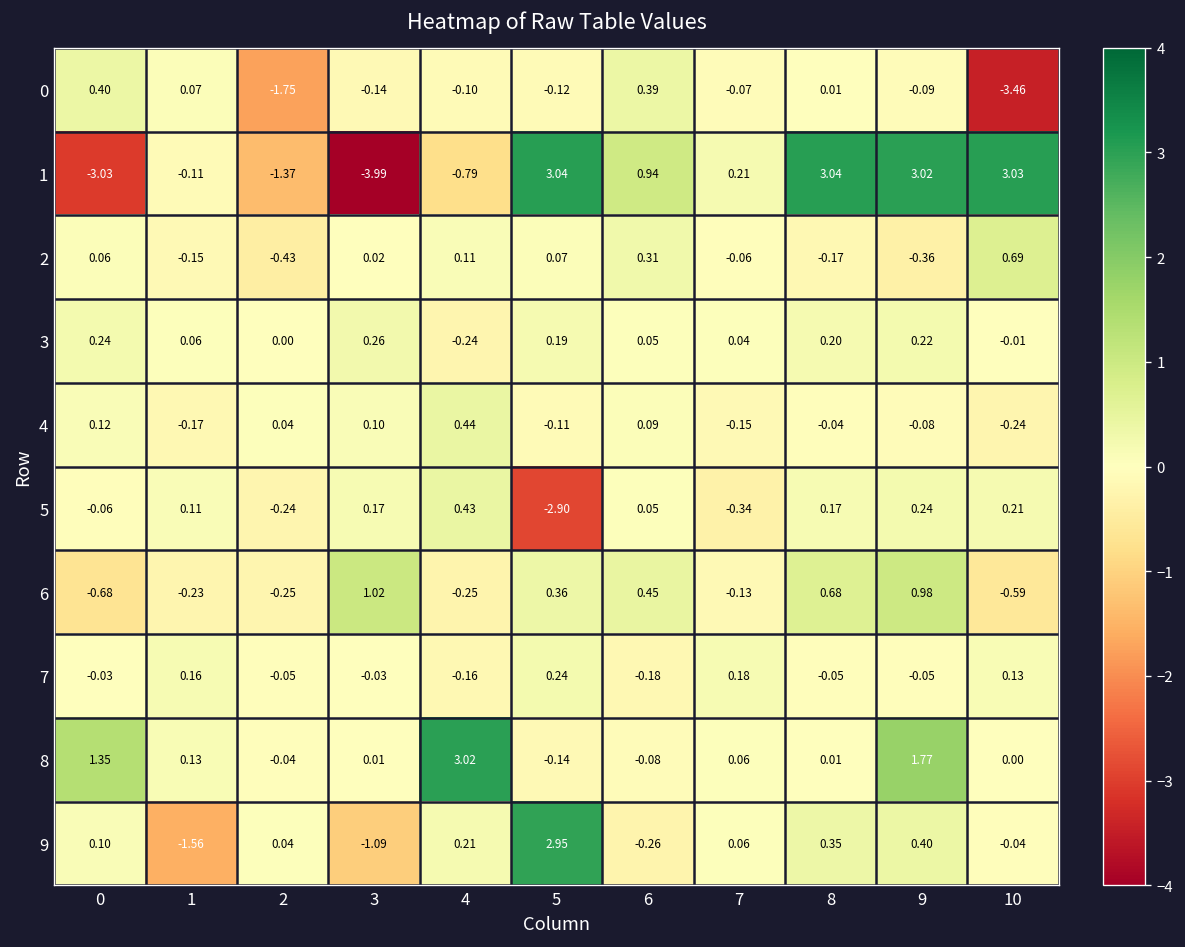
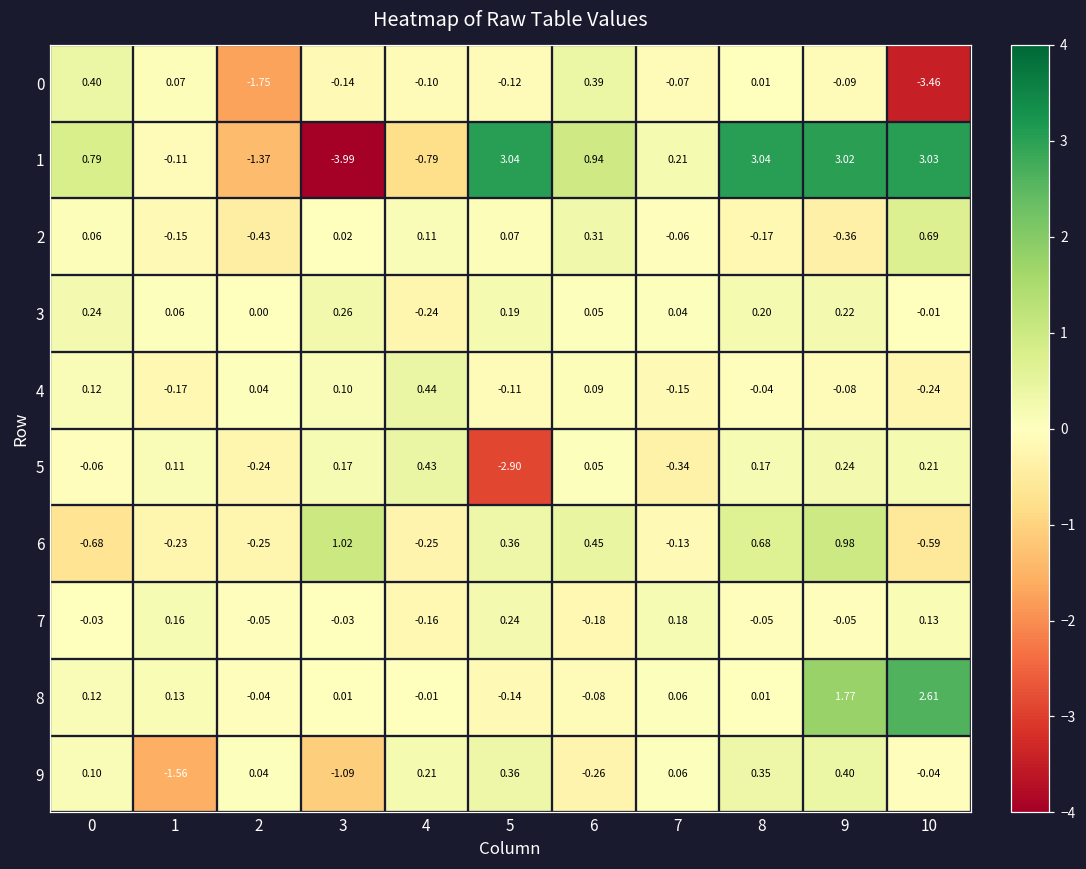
1, 0: -3.03 -> 0.79
8, 0: 1.35 -> 0.12
8, 4: 3.02 -> -0.01
8, 10: 0.00 -> 2.61
9, 5: 2.95 -> 0.36
